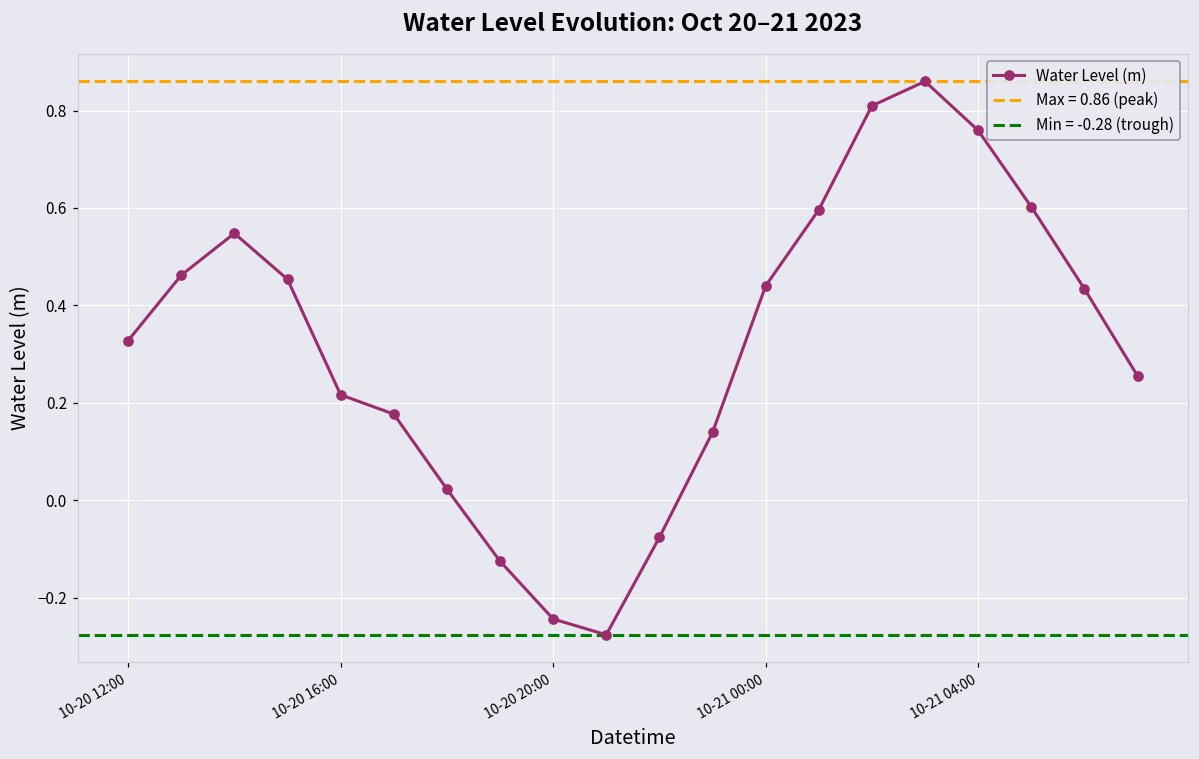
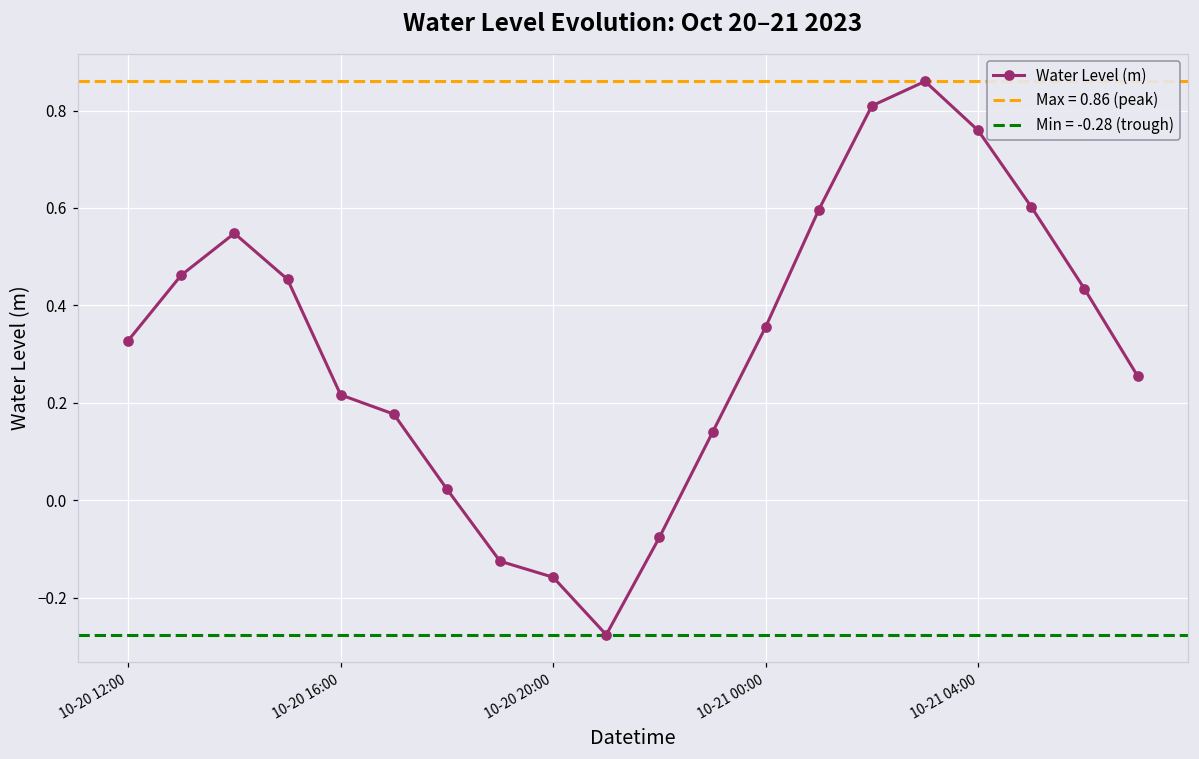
10-20 20:00: -0.24 -> -0.16
10-21 00:00: 0.44 -> 0.36
